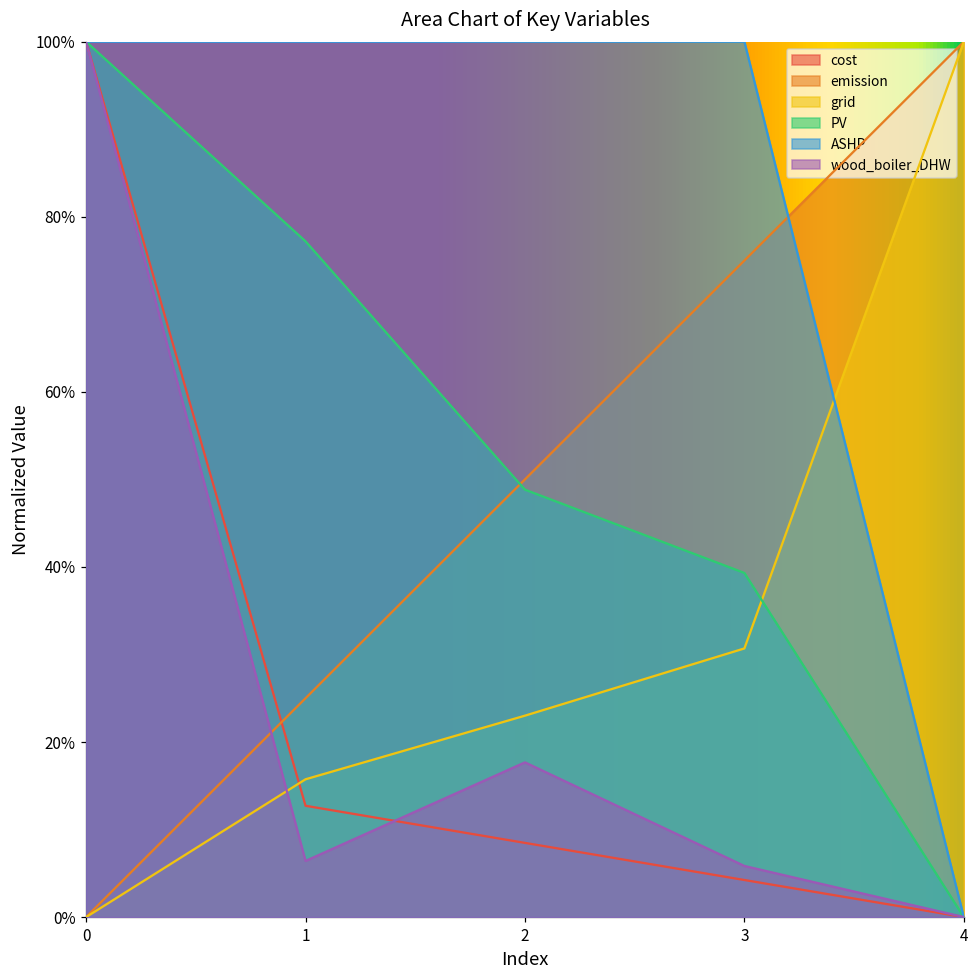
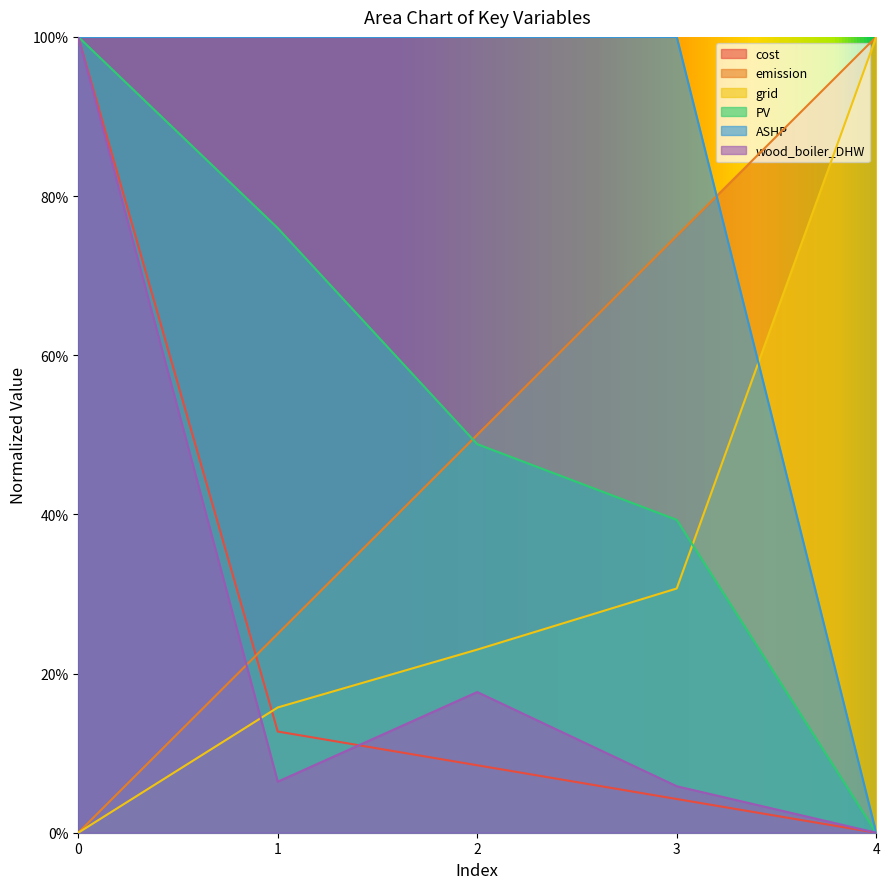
PV, 1: 77% -> 76%
